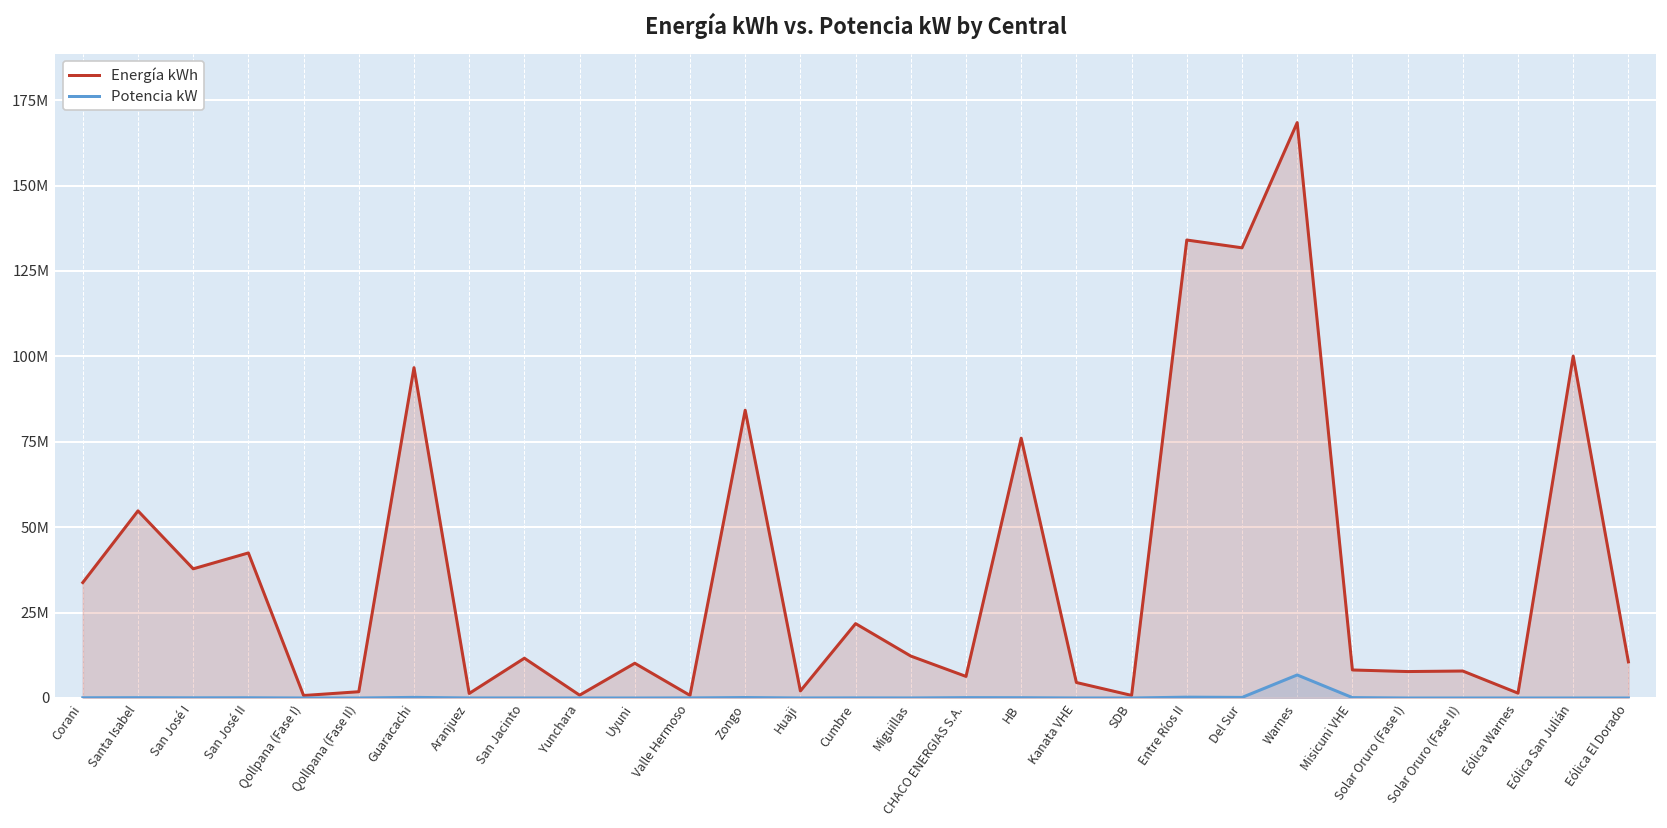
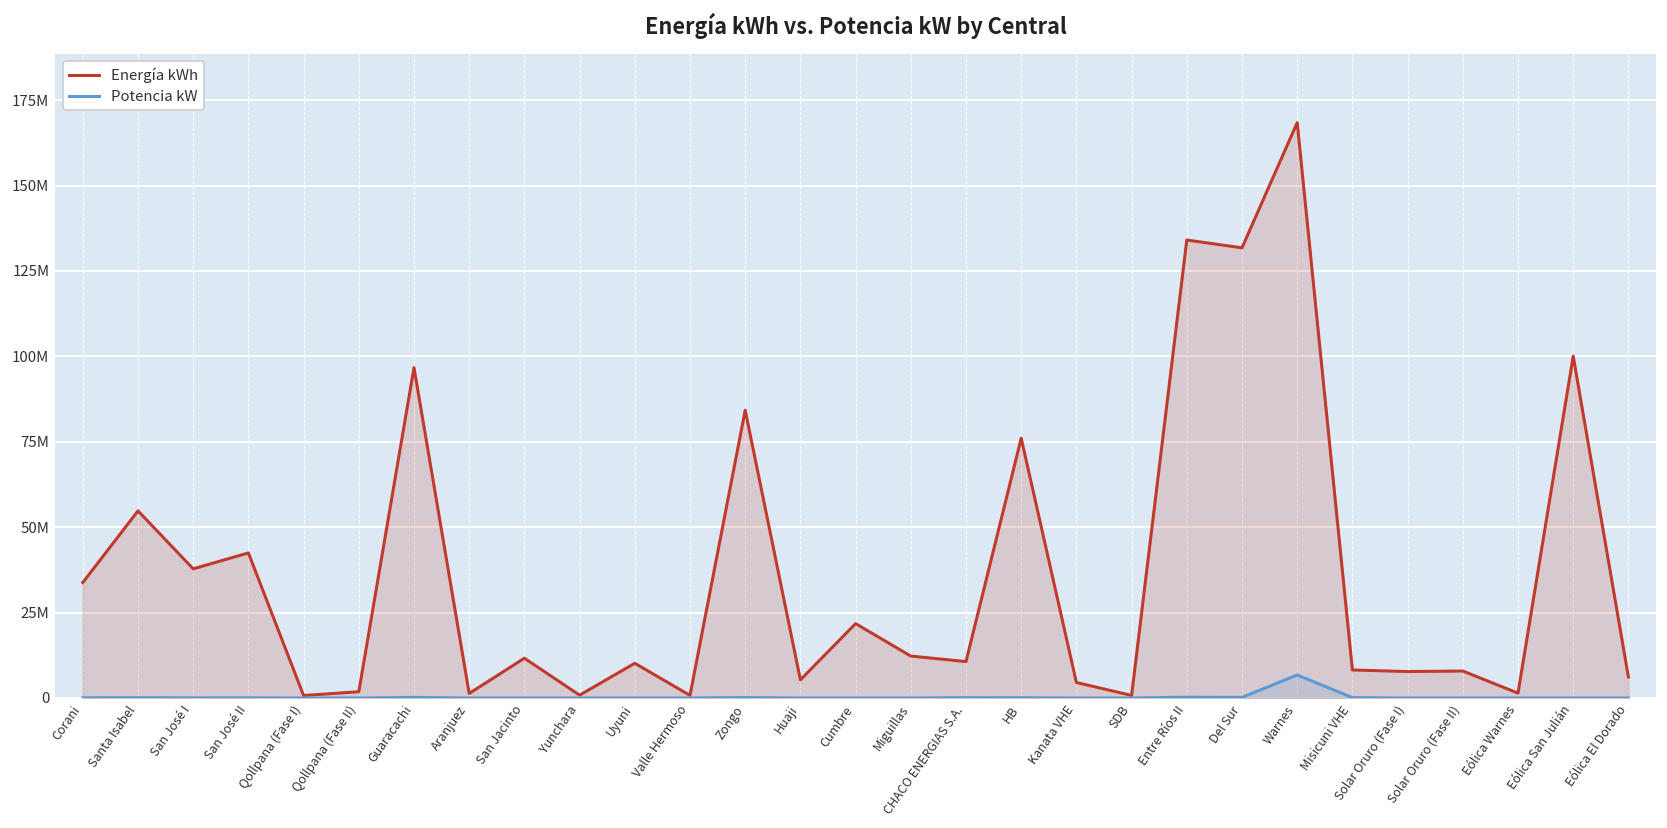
Energía kWh, Huaji: 2000000 -> 5000000
Energía kWh, CHACO ENERGIAS S.A.: 6000000 -> 11000000
Energía kWh, Eólica El Dorado: 11000000 -> 6000000
